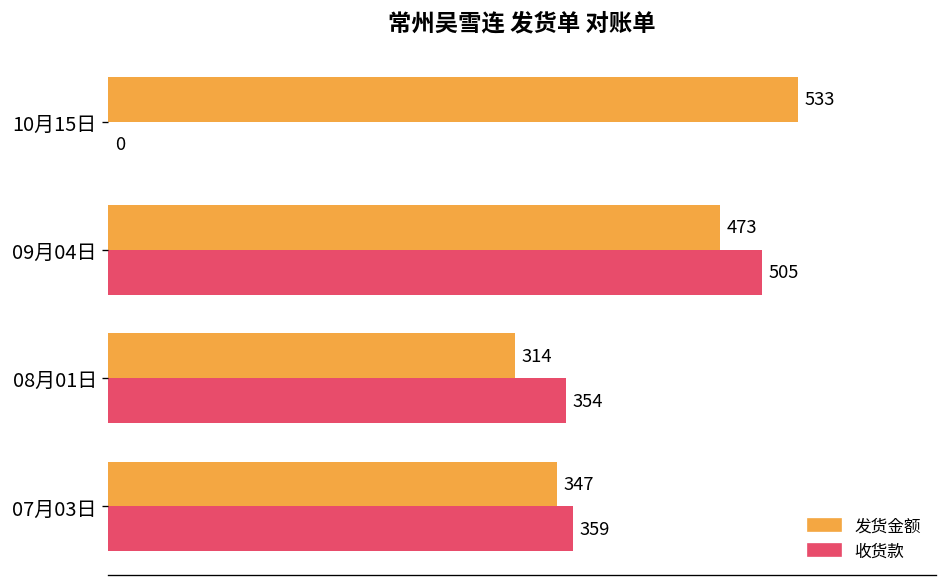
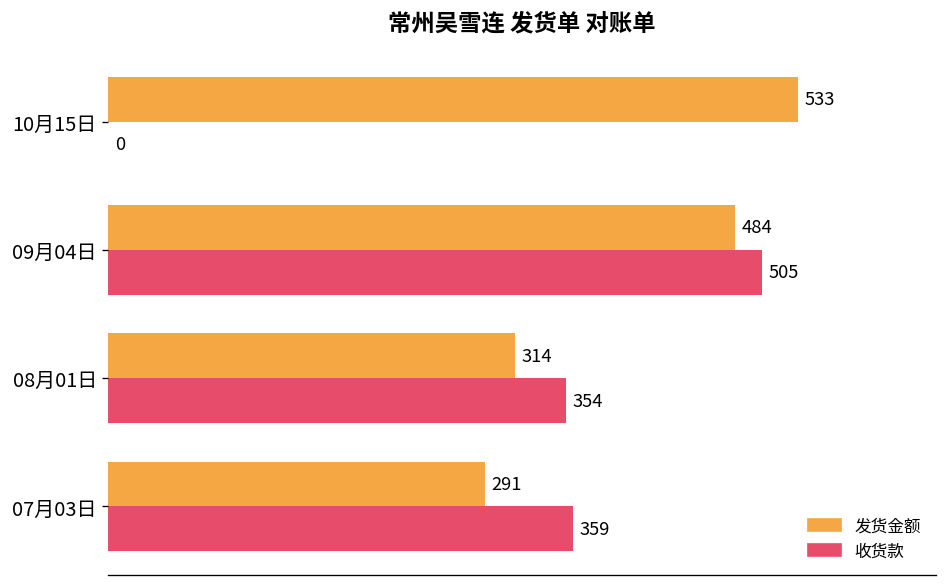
发货金额, 09月04日: 473 -> 484
发货金额, 07月03日: 347 -> 291
